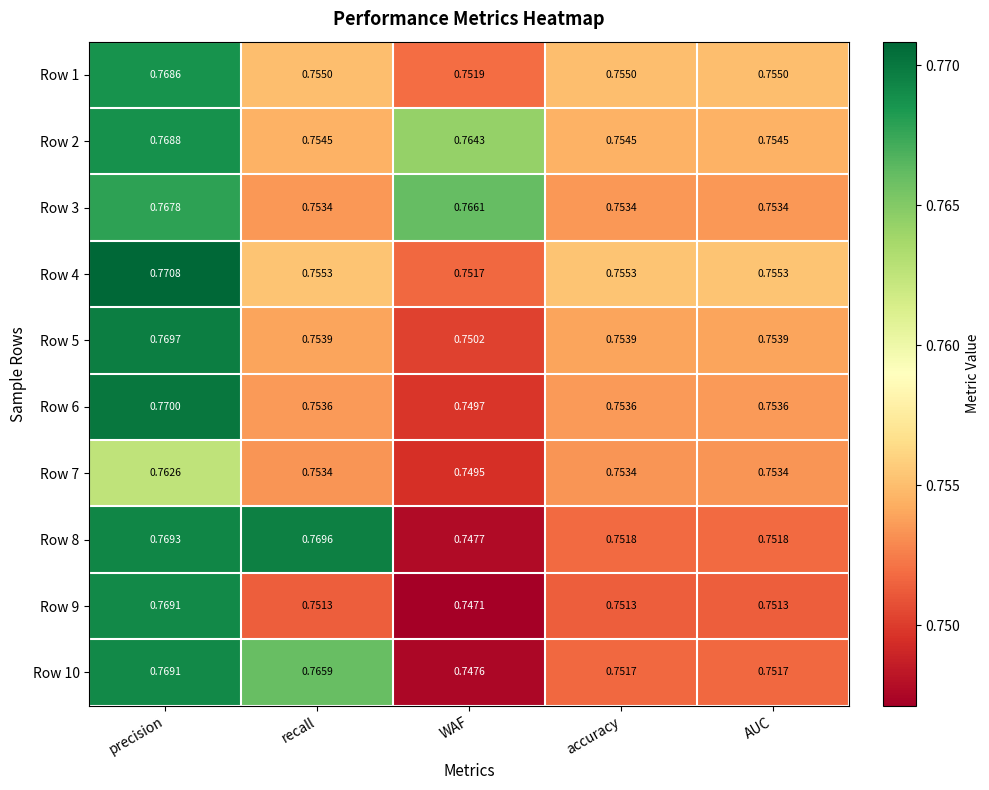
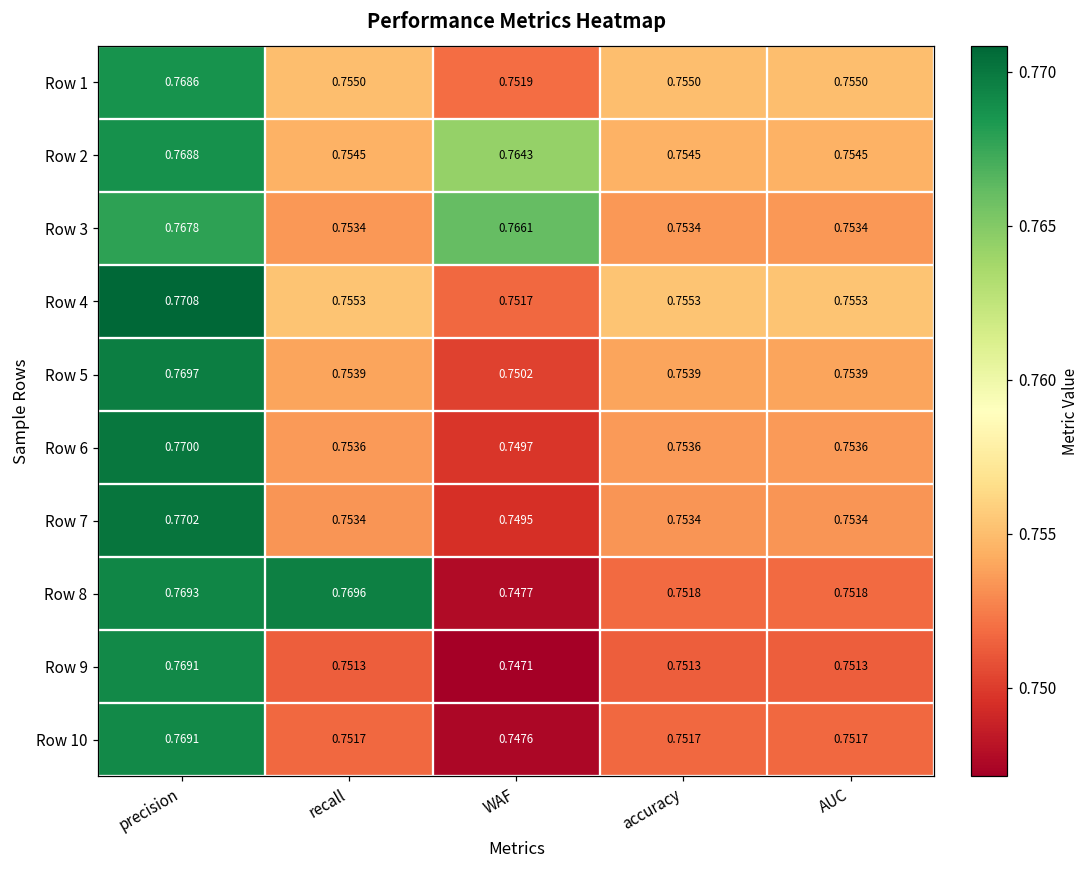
Row 7, precision: 0.7626 -> 0.7702
Row 10, recall: 0.7659 -> 0.7517
